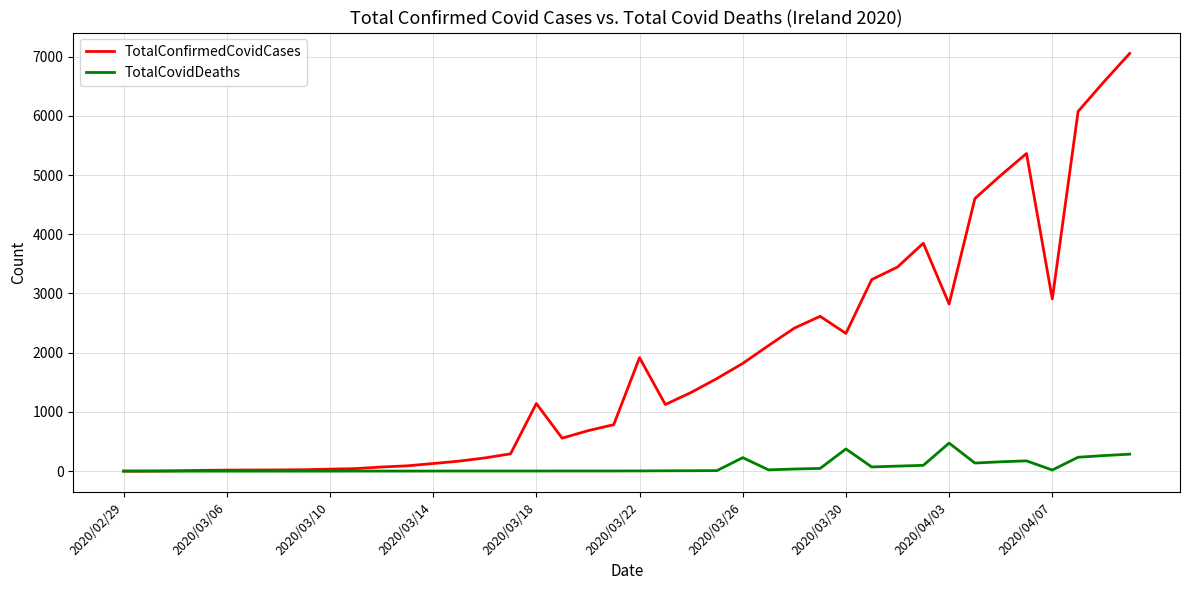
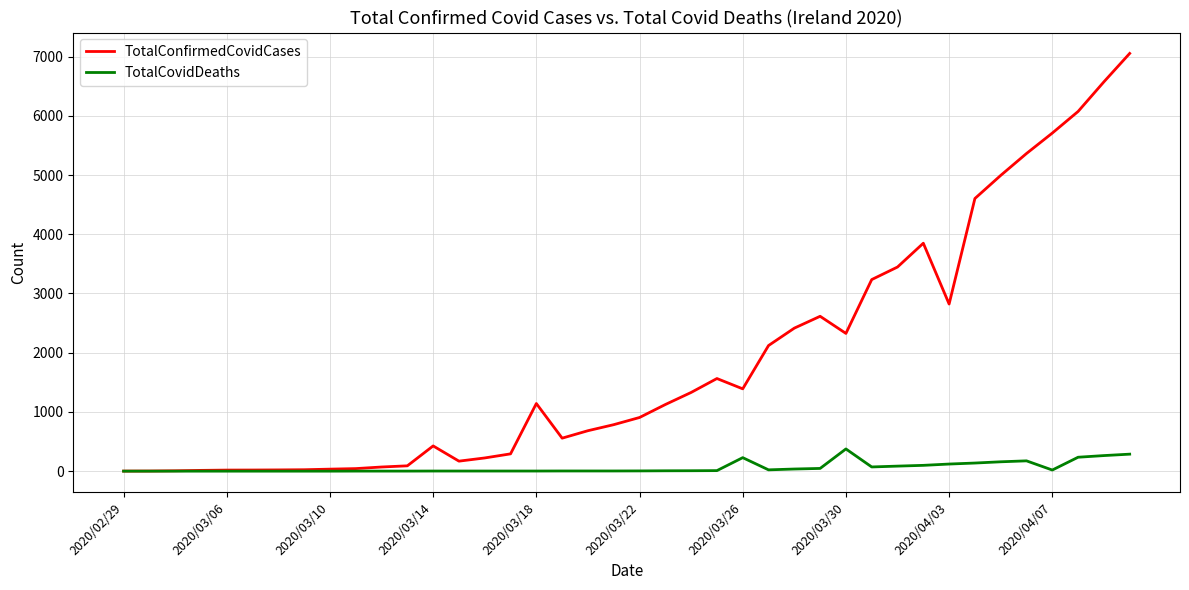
TotalConfirmedCovidCases, 2020/03/14: 100 -> 400
TotalConfirmedCovidCases, 2020/03/22: 1900 -> 900
TotalConfirmedCovidCases, 2020/03/26: 1800 -> 1400
TotalCovidDeaths, 2020/04/03: 500 -> 100
TotalConfirmedCovidCases, 2020/04/07: 2900 -> 5700
